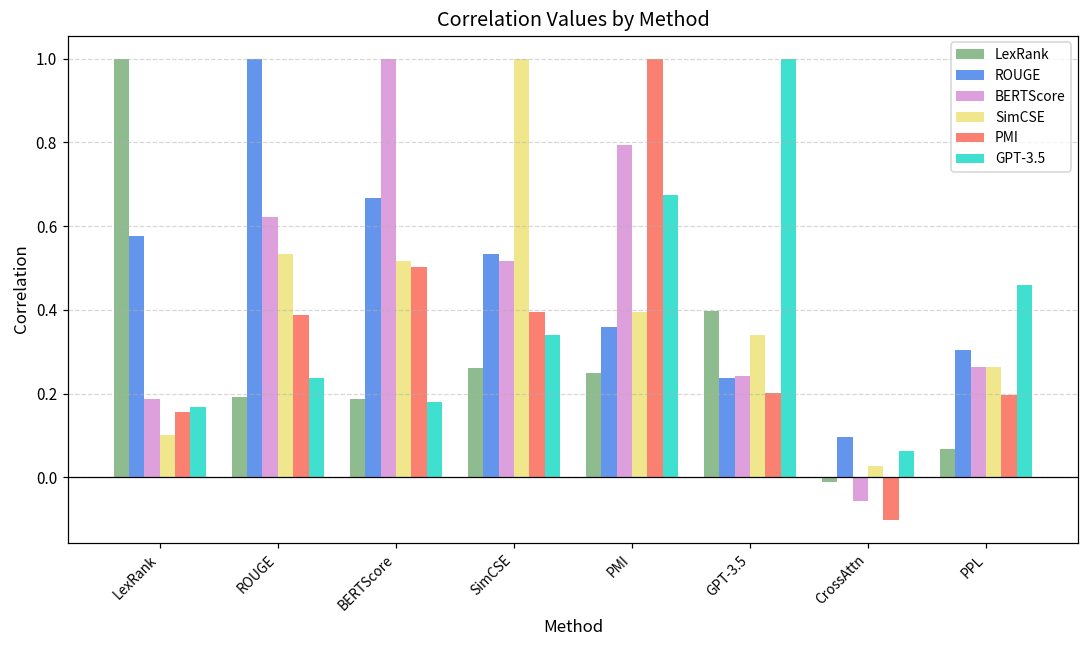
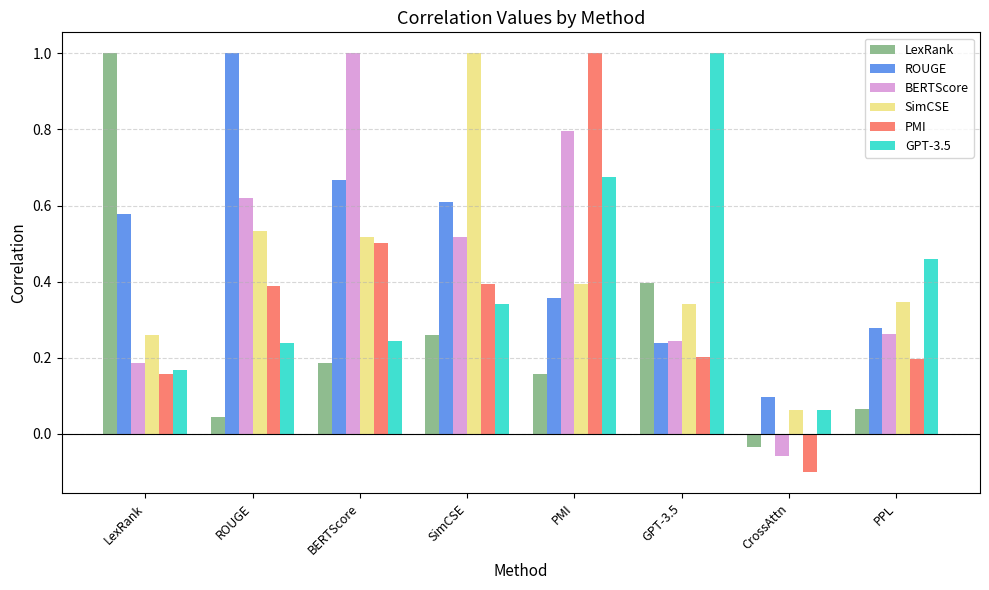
SimCSE, LexRank: 0.10 -> 0.26
LexRank, ROUGE: 0.19 -> 0.05
GPT-3.5, BERTScore: 0.18 -> 0.24
ROUGE, SimCSE: 0.53 -> 0.61
LexRank, PMI: 0.25 -> 0.16
LexRank, CrossAttn: -0.01 -> -0.03
SimCSE, CrossAttn: 0.03 -> 0.06
ROUGE, PPL: 0.30 -> 0.28
SimCSE, PPL: 0.26 -> 0.35
